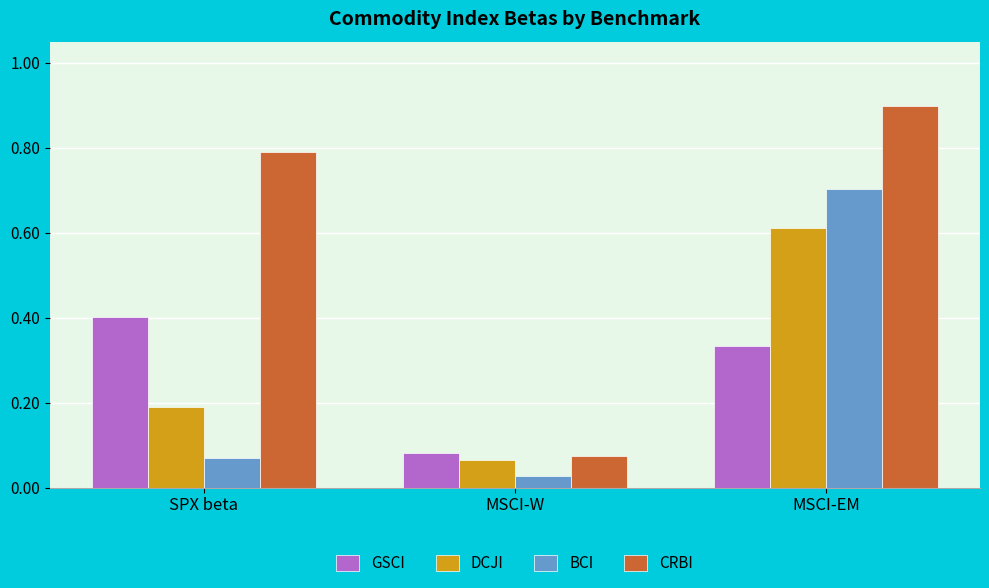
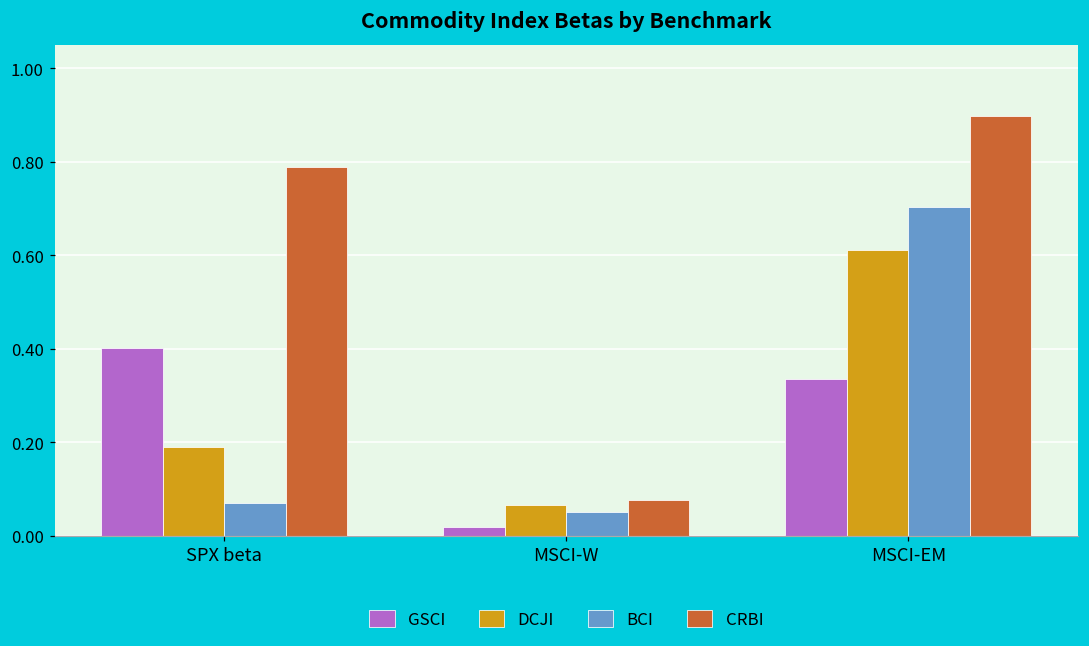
GSCI, MSCI-W: 0.08 -> 0.02
BCI, MSCI-W: 0.03 -> 0.05
